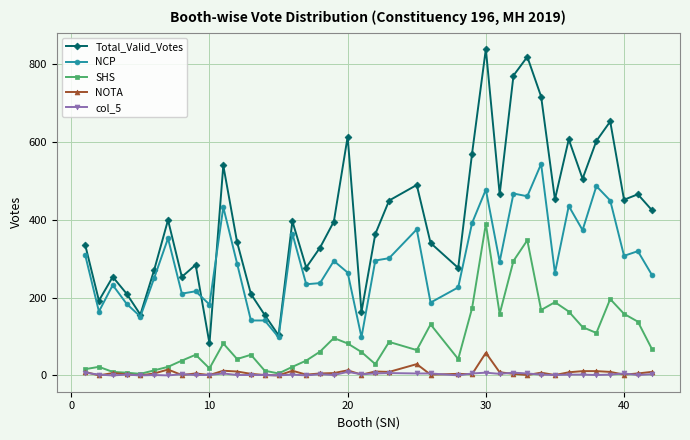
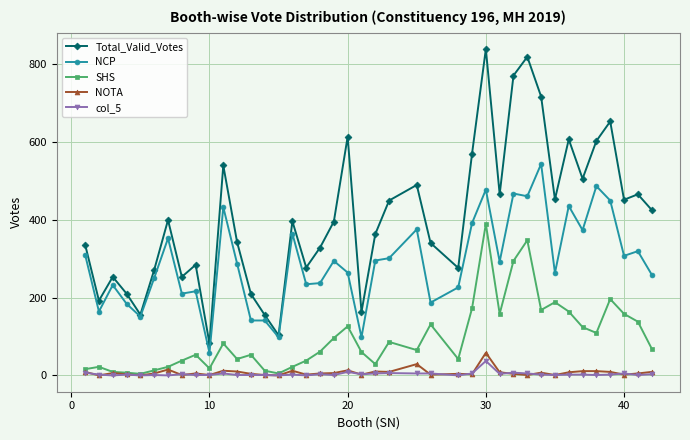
NCP, 10: 180 -> 60
SHS, 20: 80 -> 130
col_5, 30: 10 -> 40
